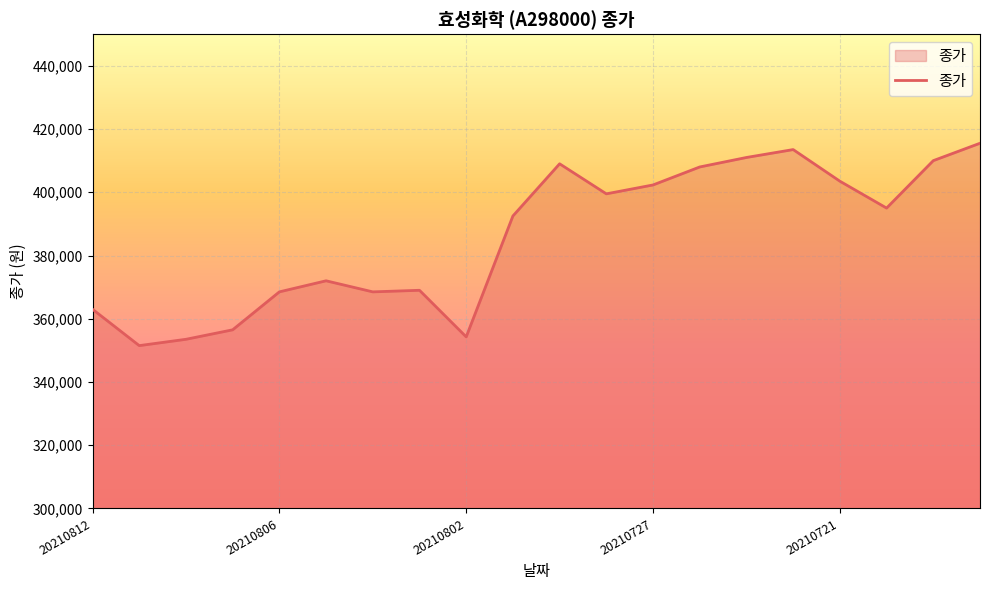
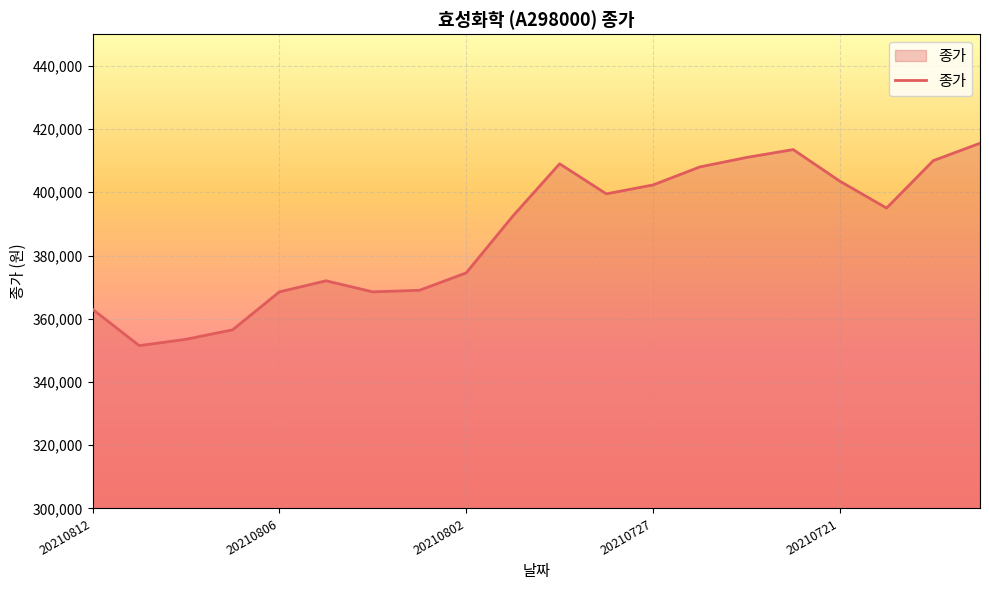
20210802: 354,000 -> 375,000
